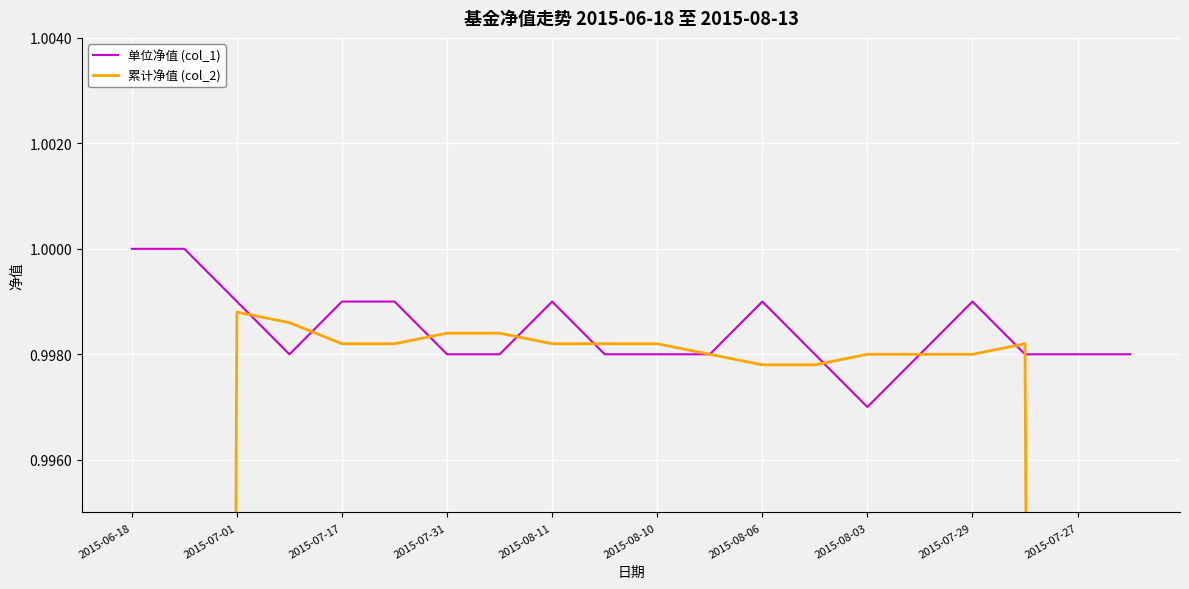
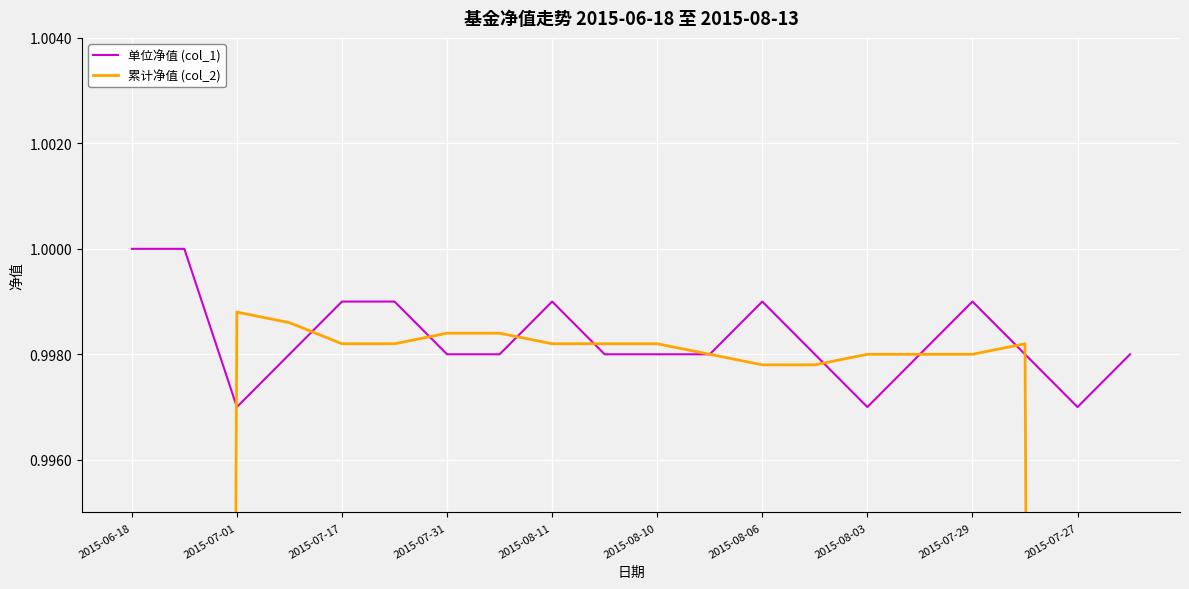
单位净值 (col_1), 2015-07-01: 0.999 -> 0.997
单位净值 (col_1), 2015-07-27: 0.998 -> 0.997
